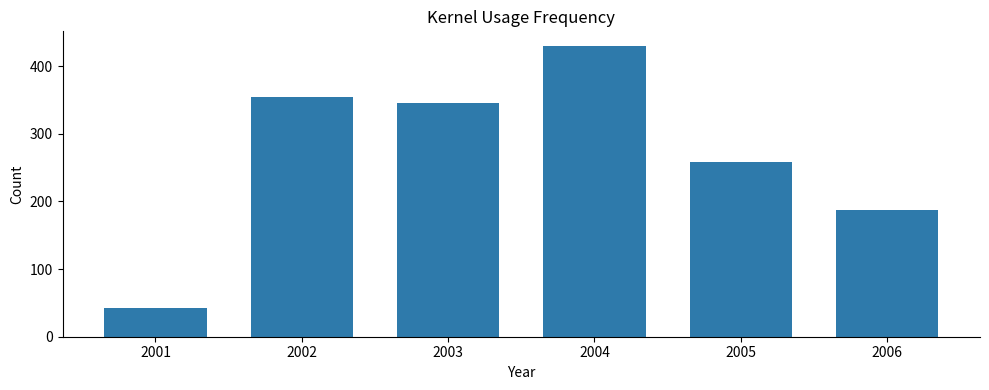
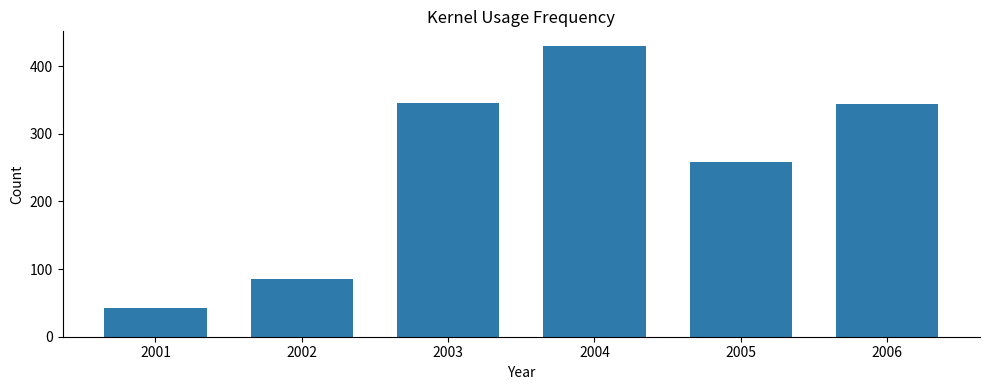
2002: 360 -> 90
2006: 190 -> 340
